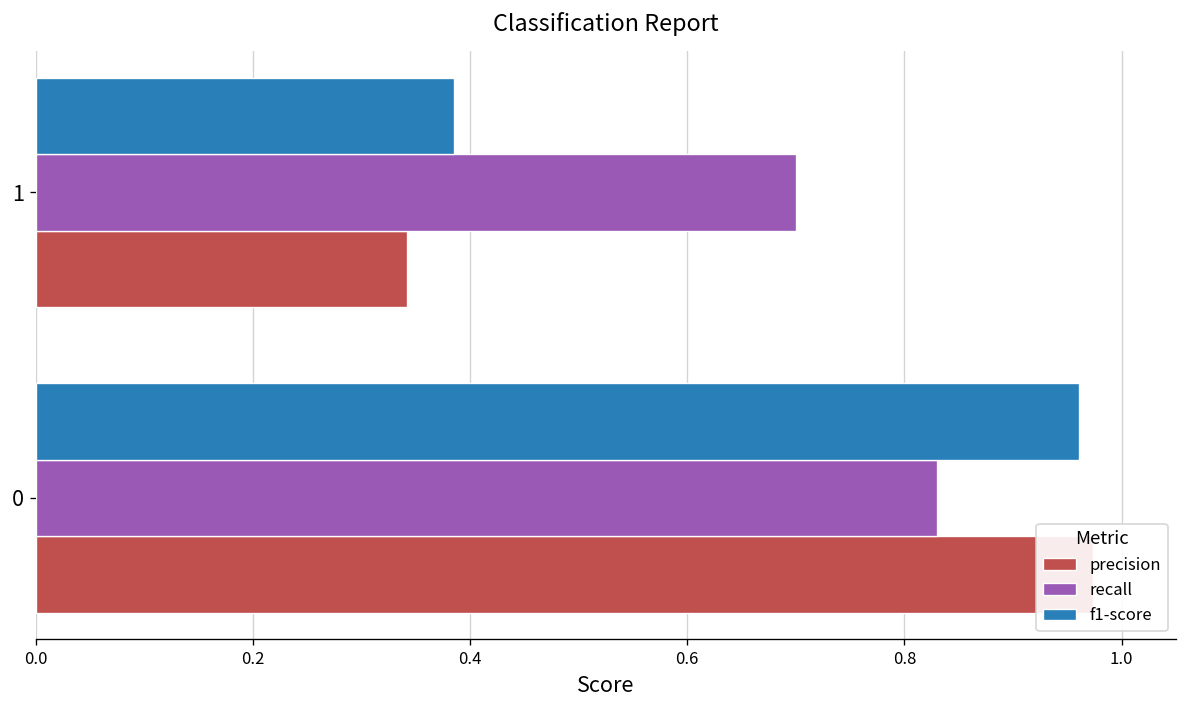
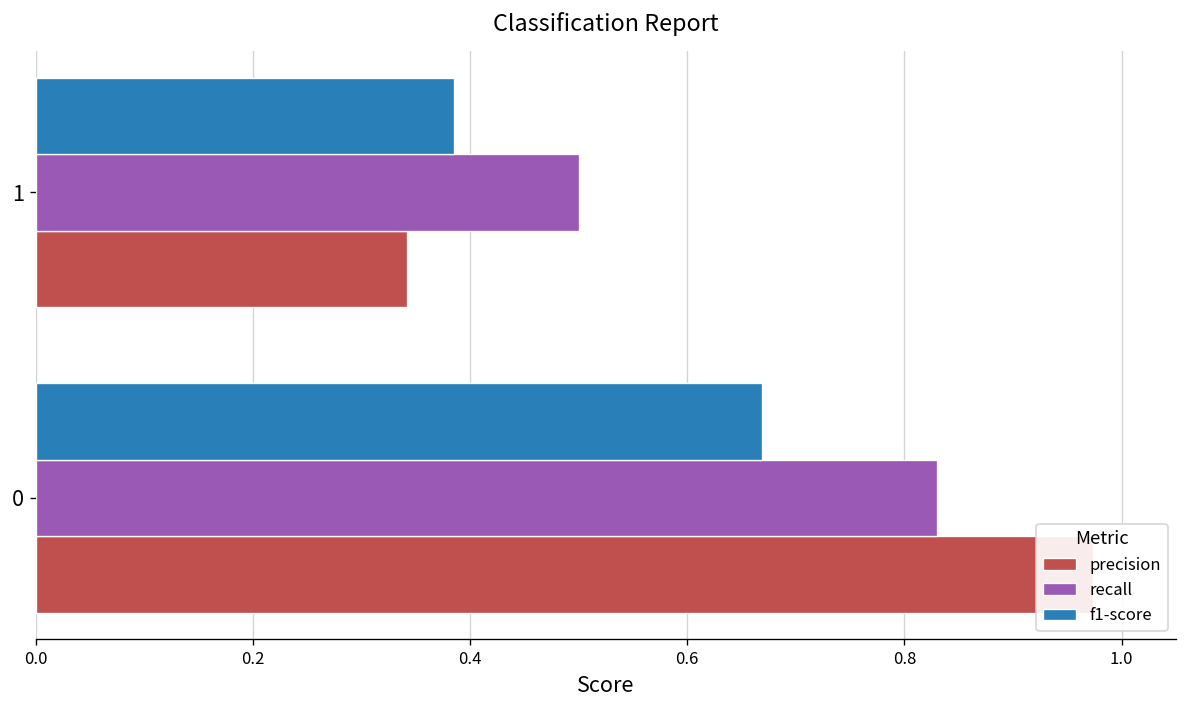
recall, 1: 0.7 -> 0.5
f1-score, 0: 0.96 -> 0.67
